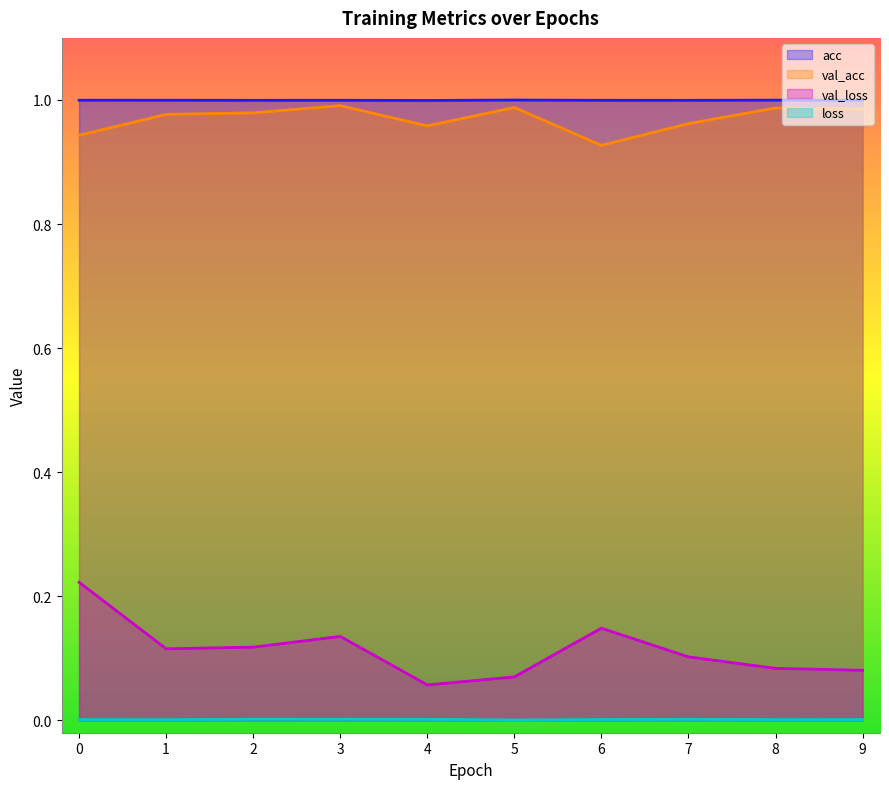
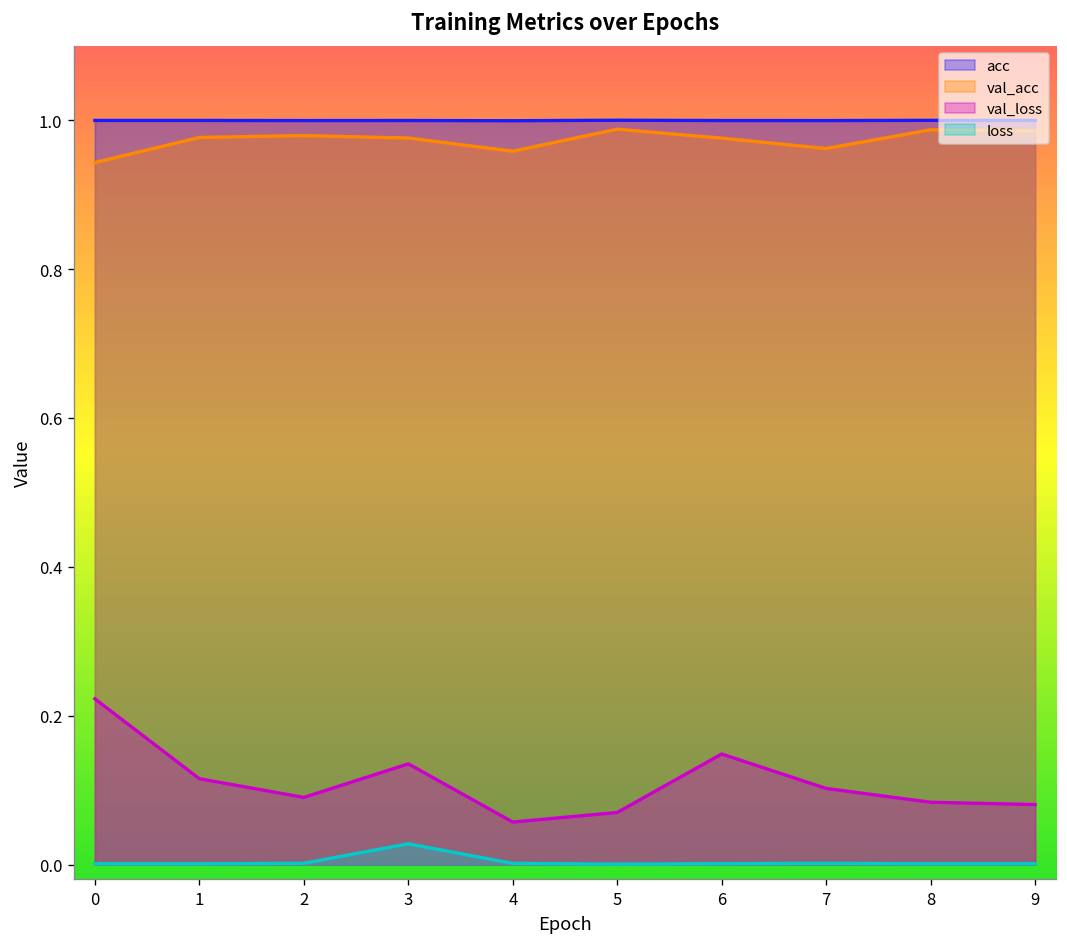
val_loss, 2: 0.12 -> 0.09
val_acc, 3: 0.99 -> 0.98
loss, 3: 0.00 -> 0.03
val_acc, 6: 0.93 -> 0.98
